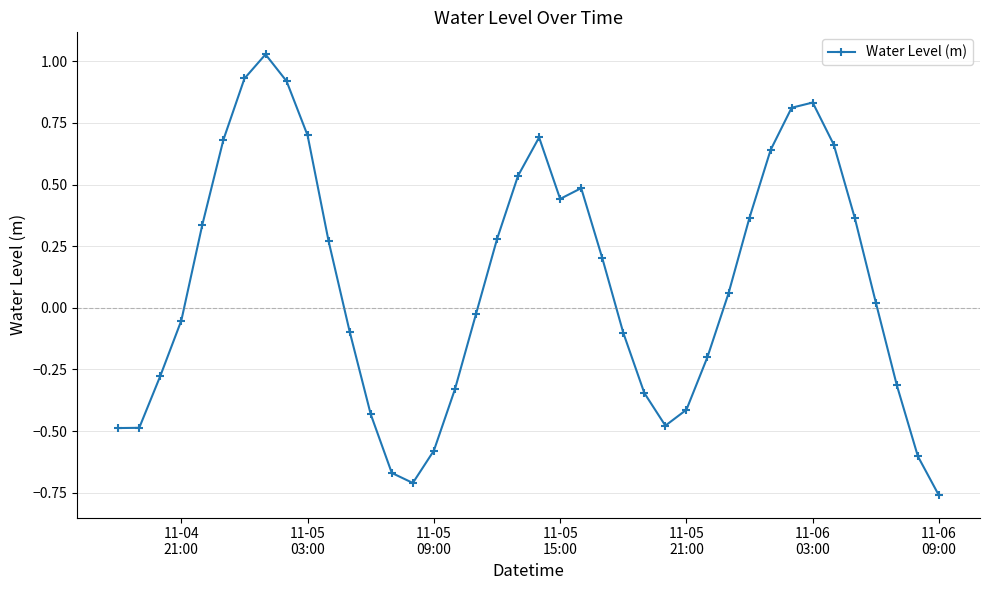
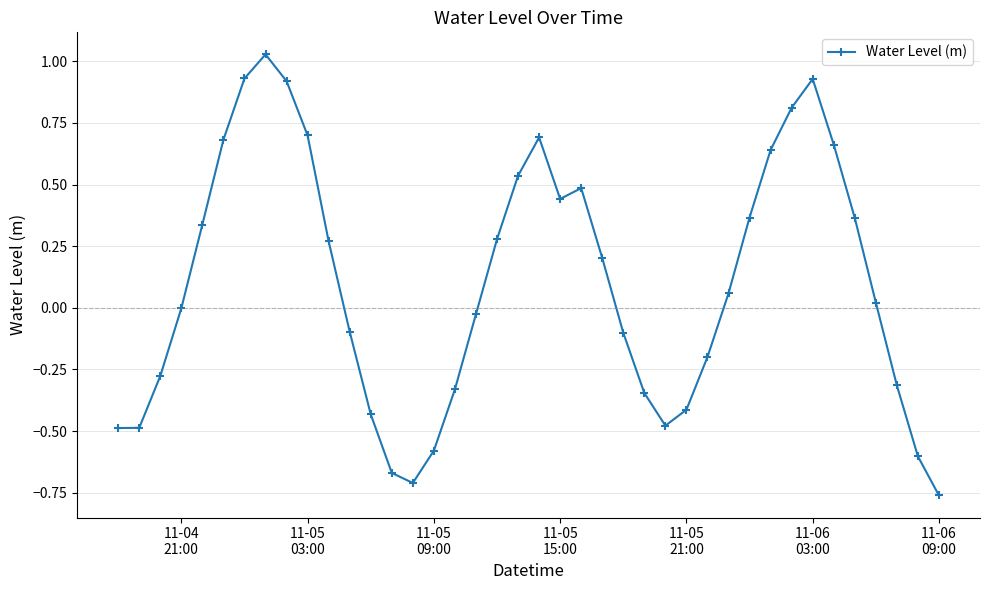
11-04 21:00: -0.05 -> 0.00
11-06 03:00: 0.83 -> 0.93
